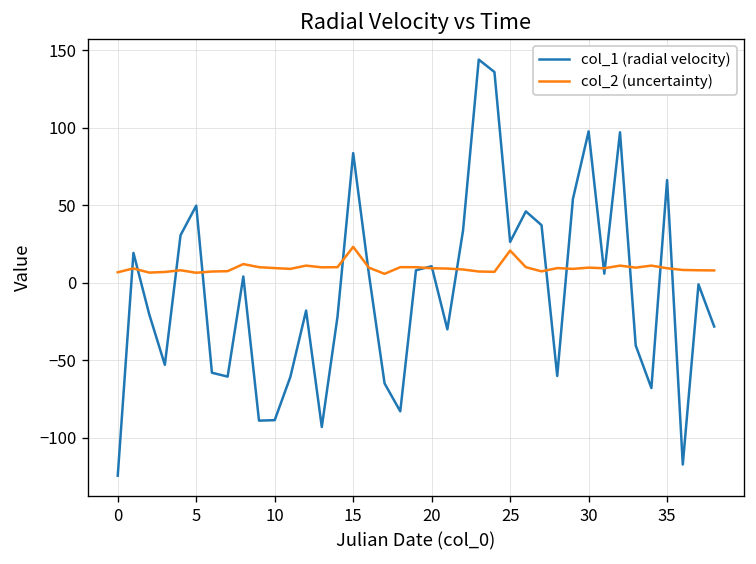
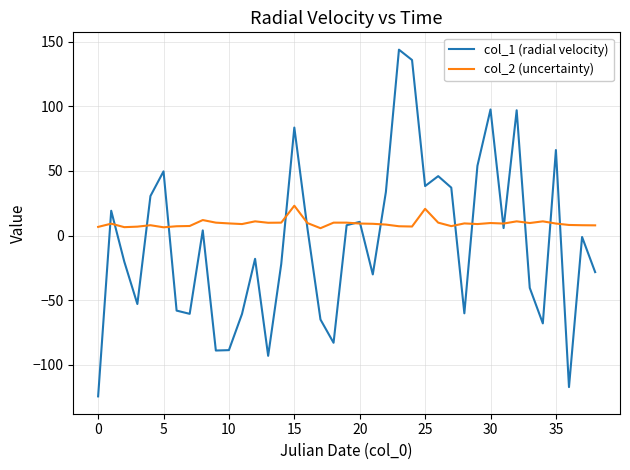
col_1 (radial velocity), 25: 26 -> 38
